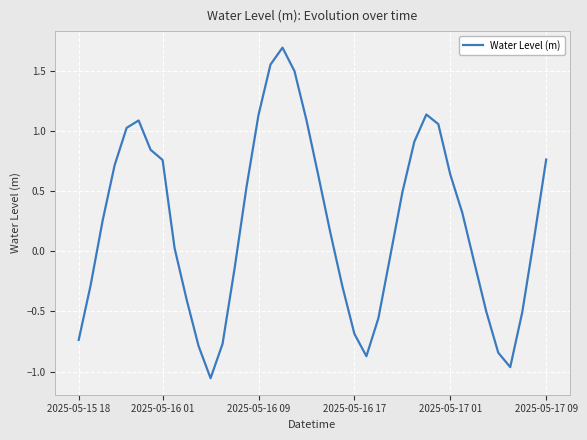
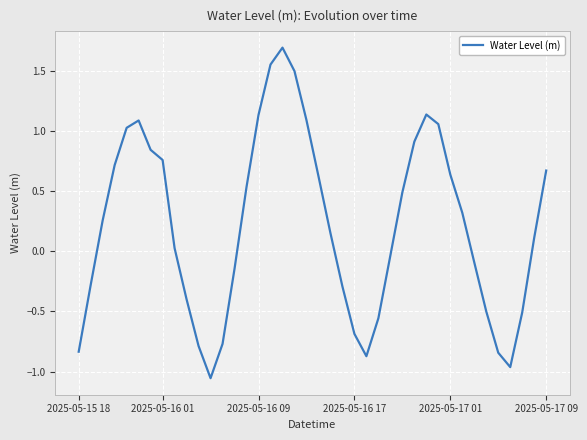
2025-05-15 18: -0.74 -> -0.84
2025-05-17 09: 0.77 -> 0.67
